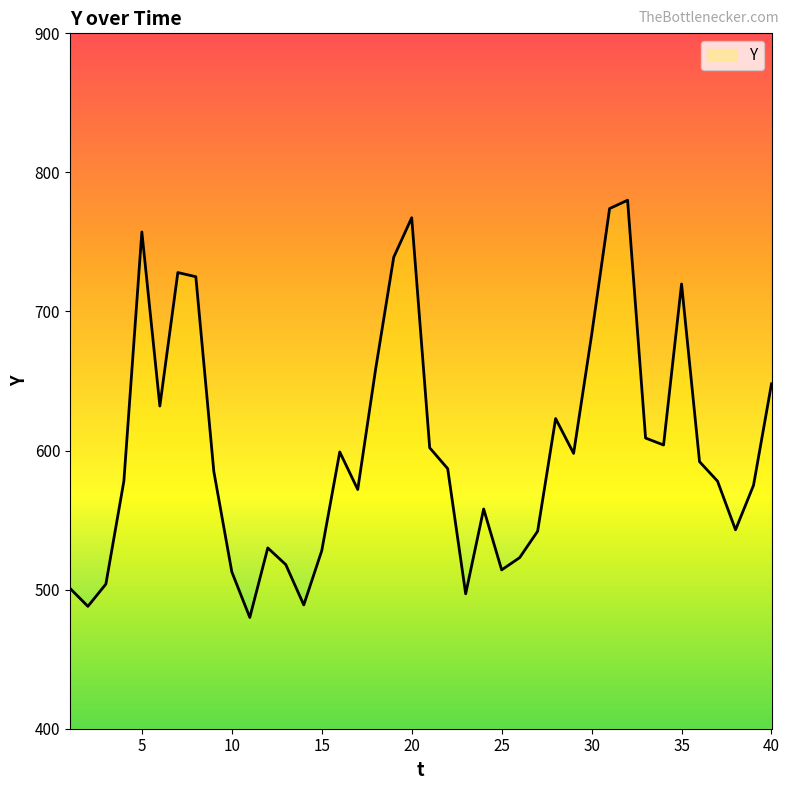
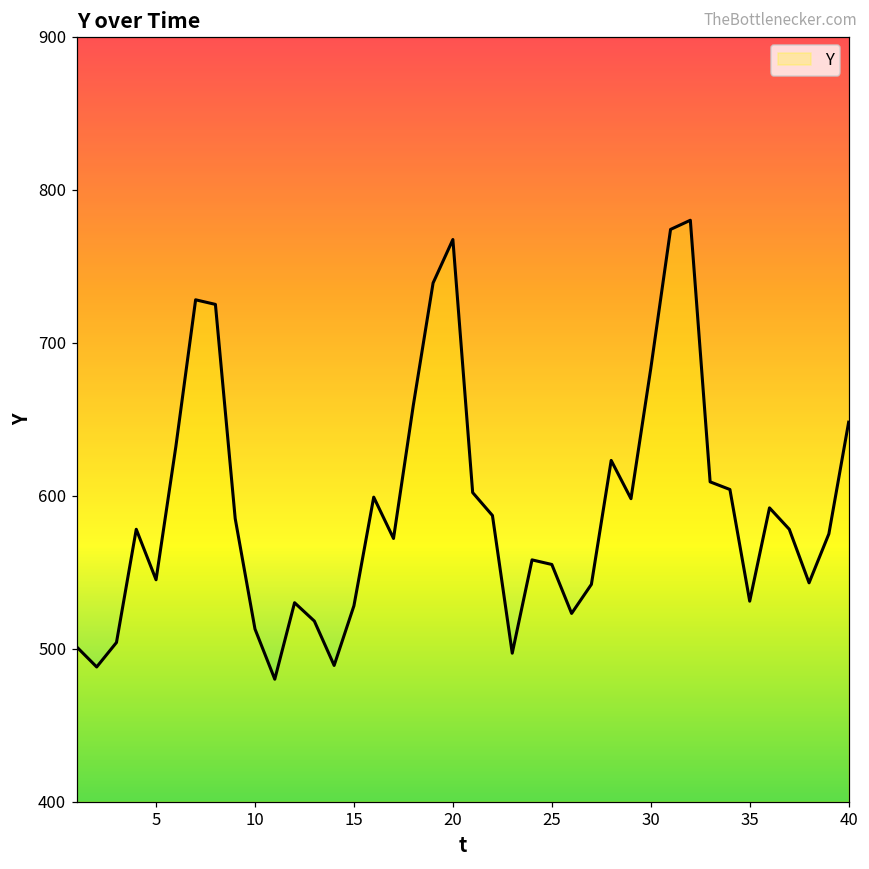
5: 757 -> 545
25: 514 -> 555
35: 720 -> 531
